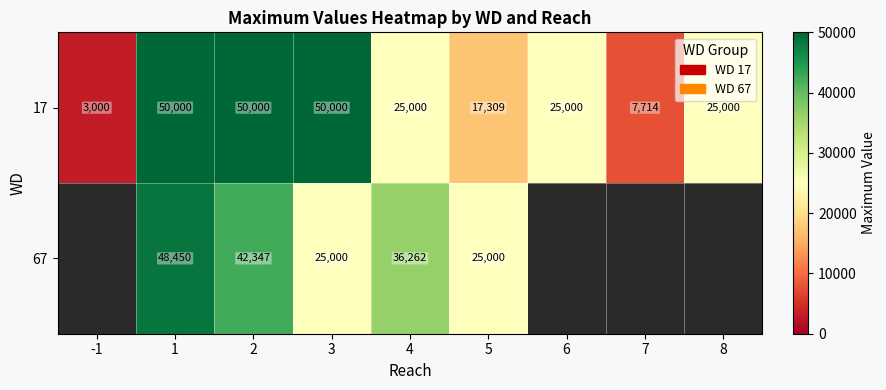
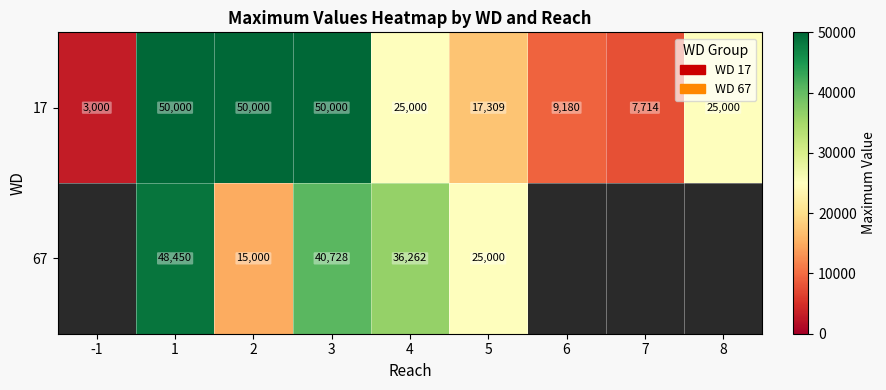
17, 6: 25,000 -> 9,180
67, 2: 42,347 -> 15,000
67, 3: 25,000 -> 40,728
